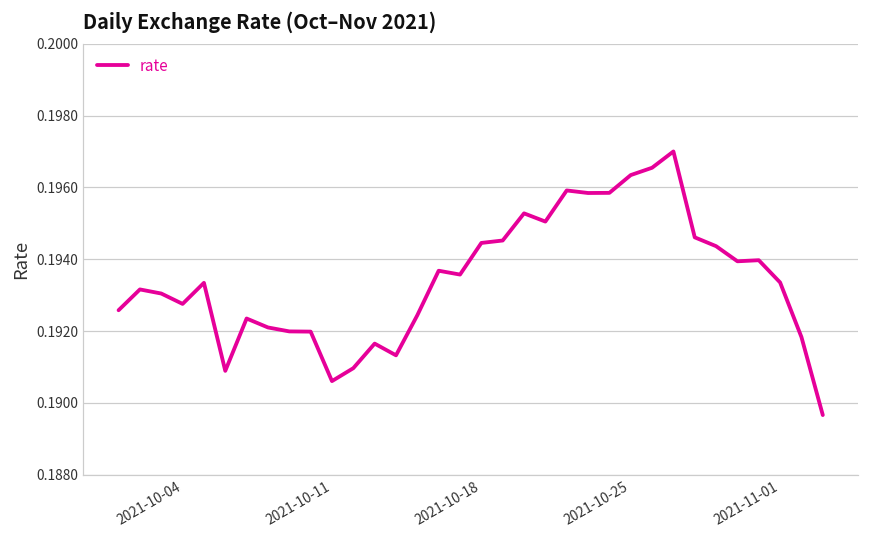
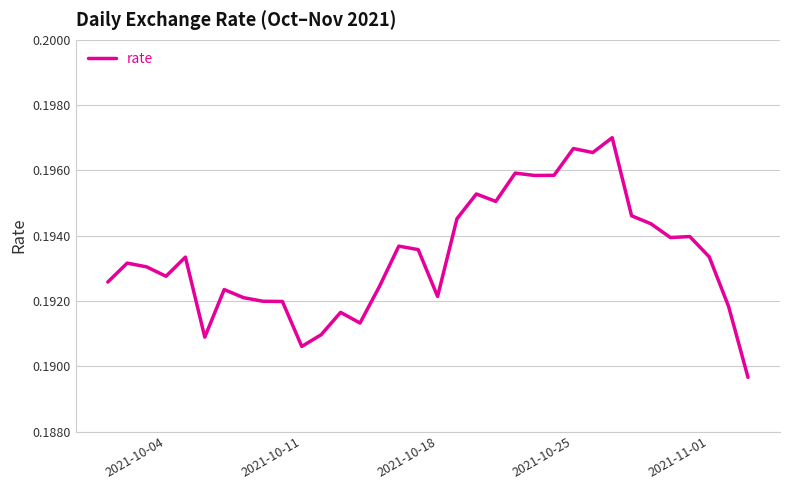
2021-10-18: 0.1945 -> 0.1921
2021-10-25: 0.1963 -> 0.1967
